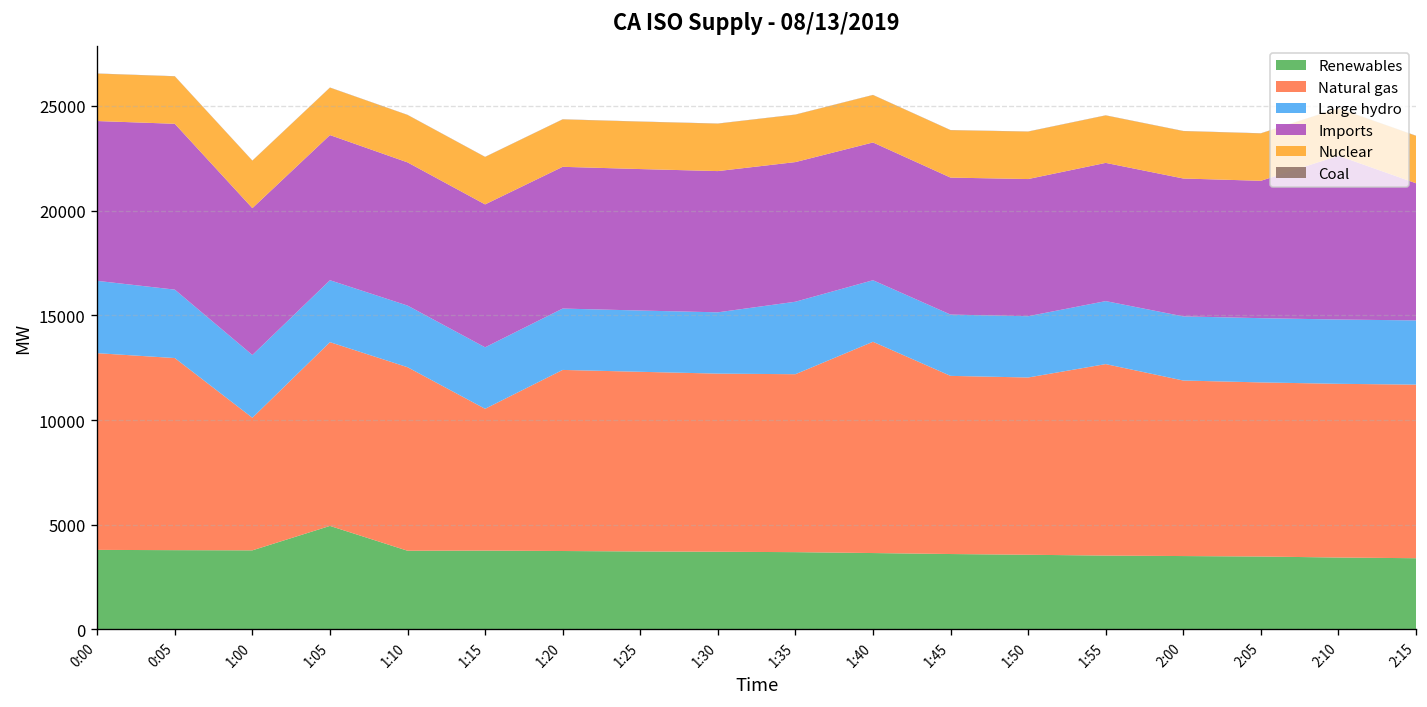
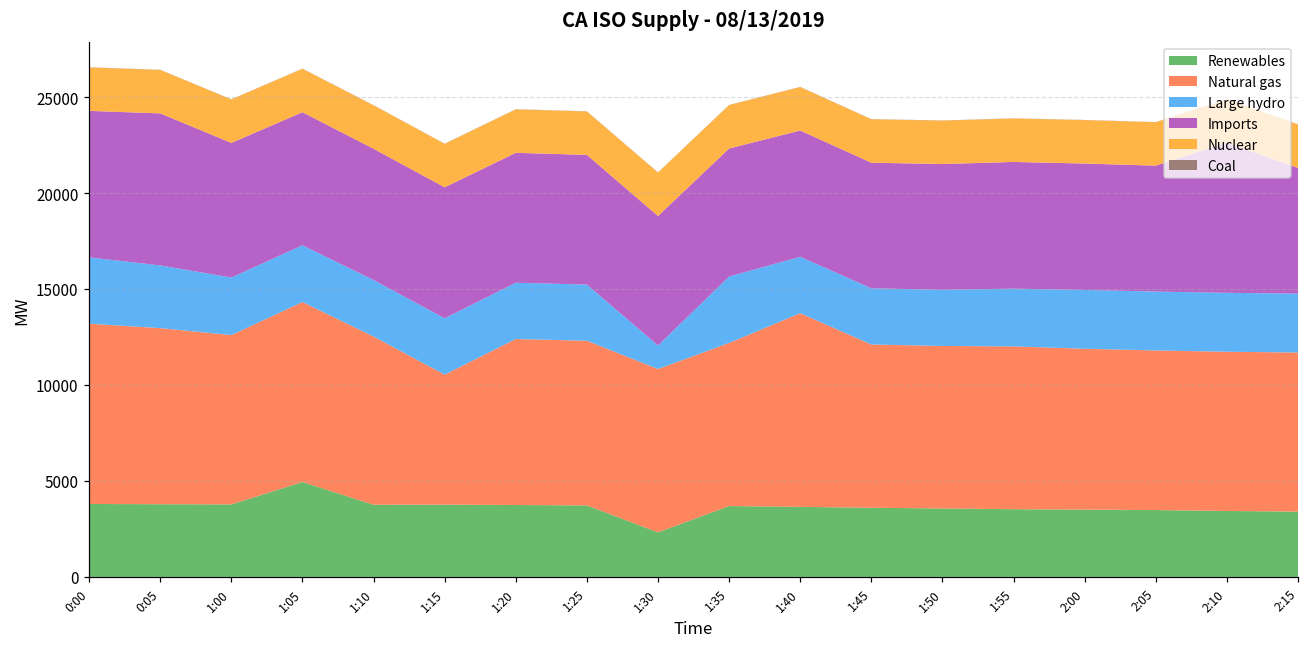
Natural gas, 1:00: 6300 -> 8800
Natural gas, 1:05: 8800 -> 9400
Renewables, 1:30: 3700 -> 2300
Large hydro, 1:30: 2900 -> 1200
Natural gas, 1:55: 9100 -> 8500
